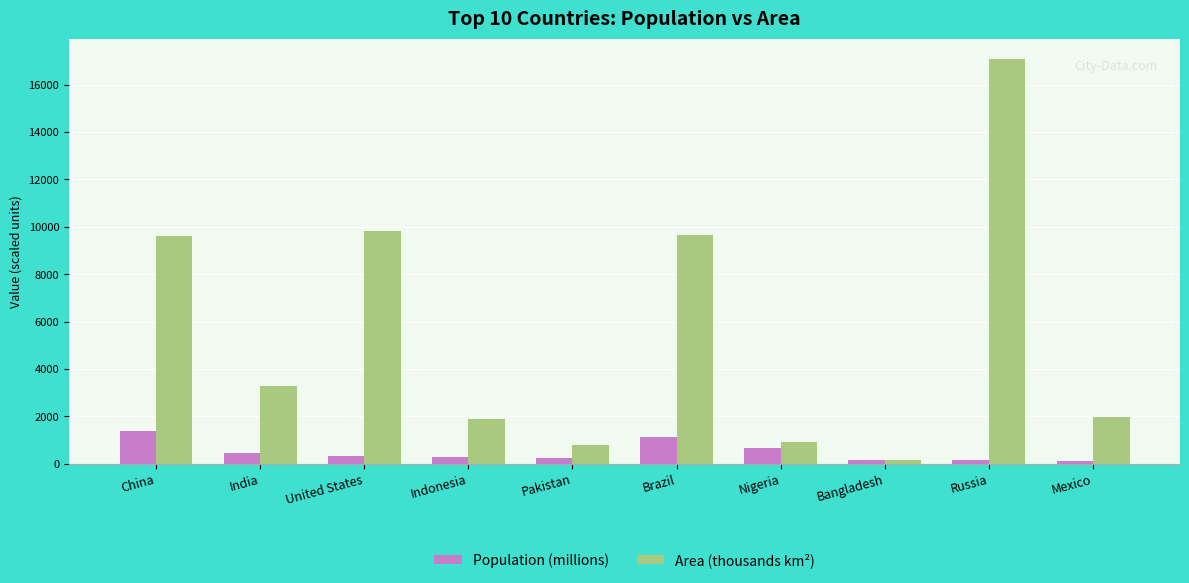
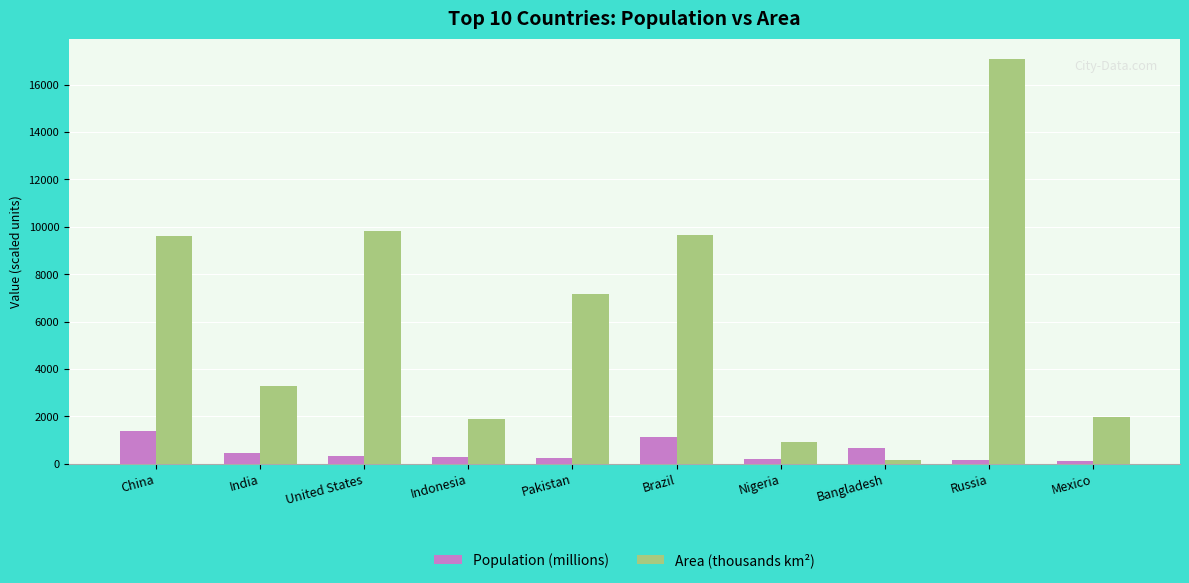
Area (thousands km²), Pakistan: 800 -> 7200
Population (millions), Nigeria: 700 -> 200
Population (millions), Bangladesh: 200 -> 700
